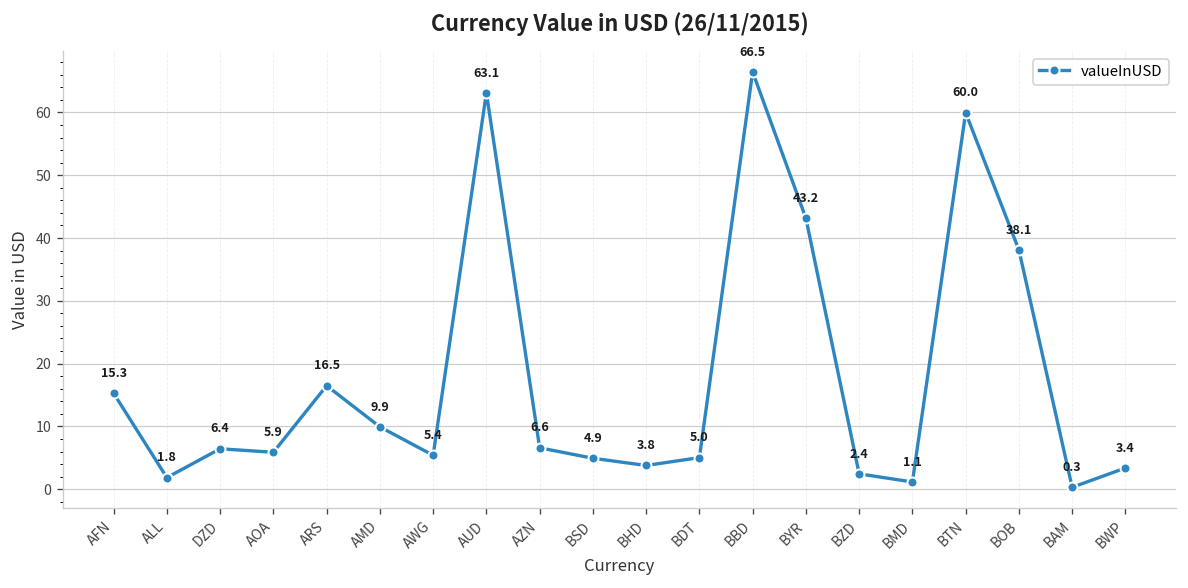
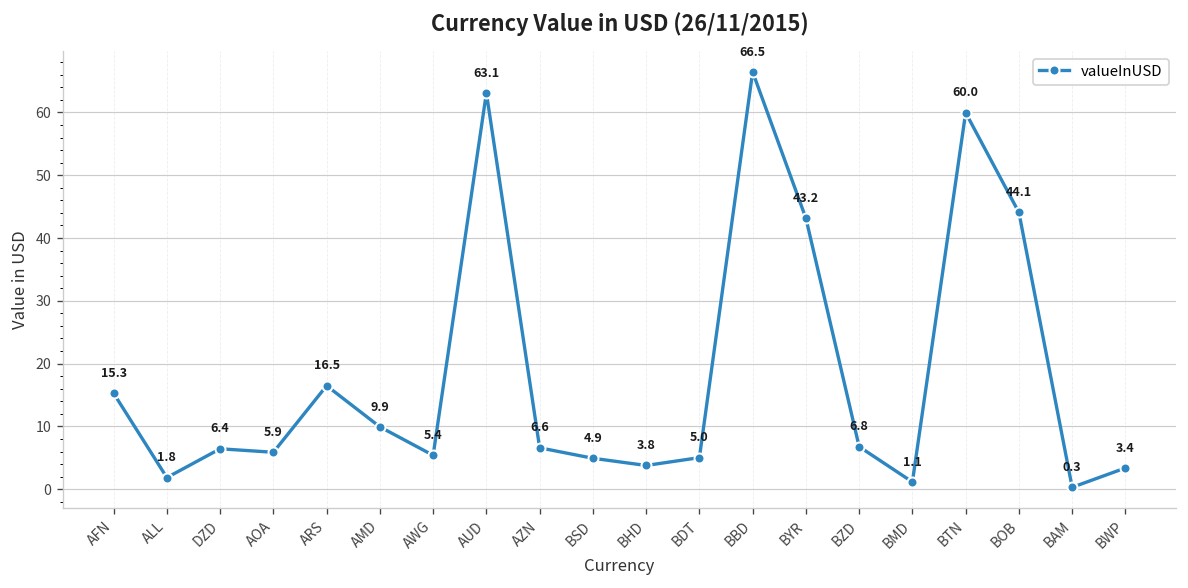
BZD: 2.4 -> 6.8
BOB: 38.1 -> 44.1
